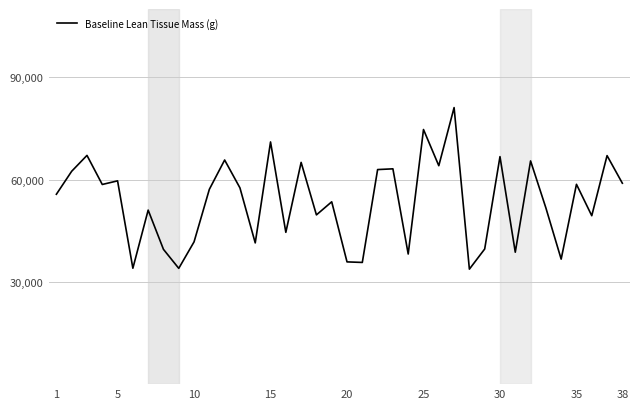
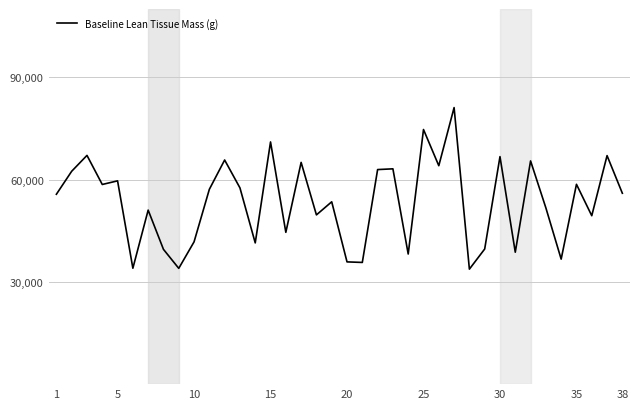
38: 59,000 -> 56,000
